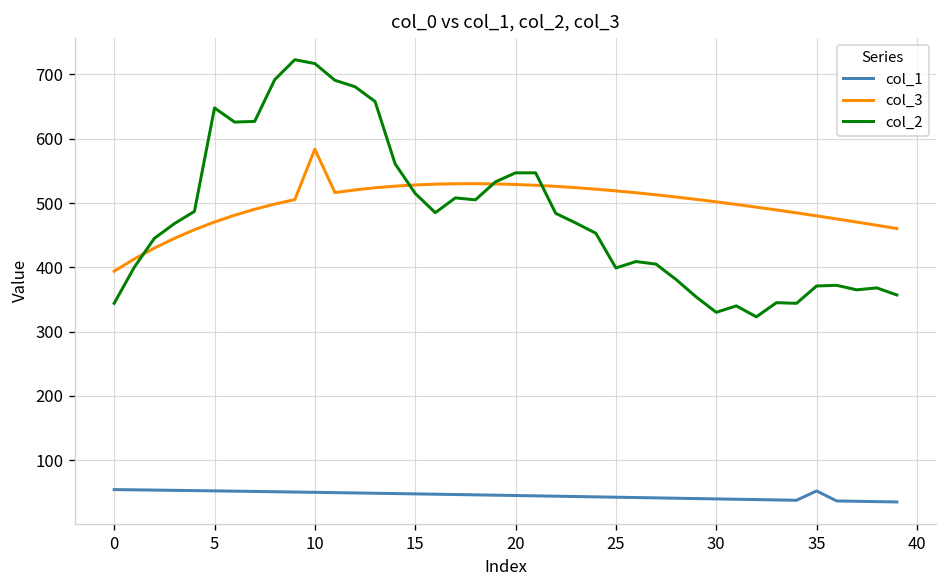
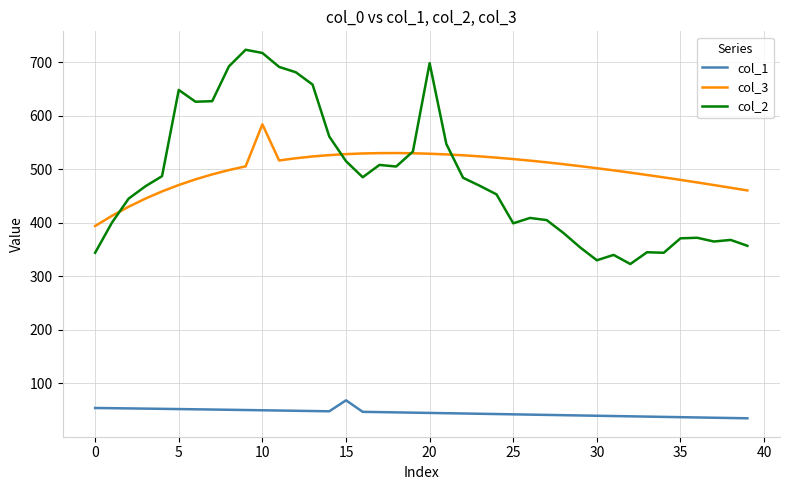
col_1, 15: 50 -> 70
col_2, 20: 550 -> 700
col_1, 35: 50 -> 40
